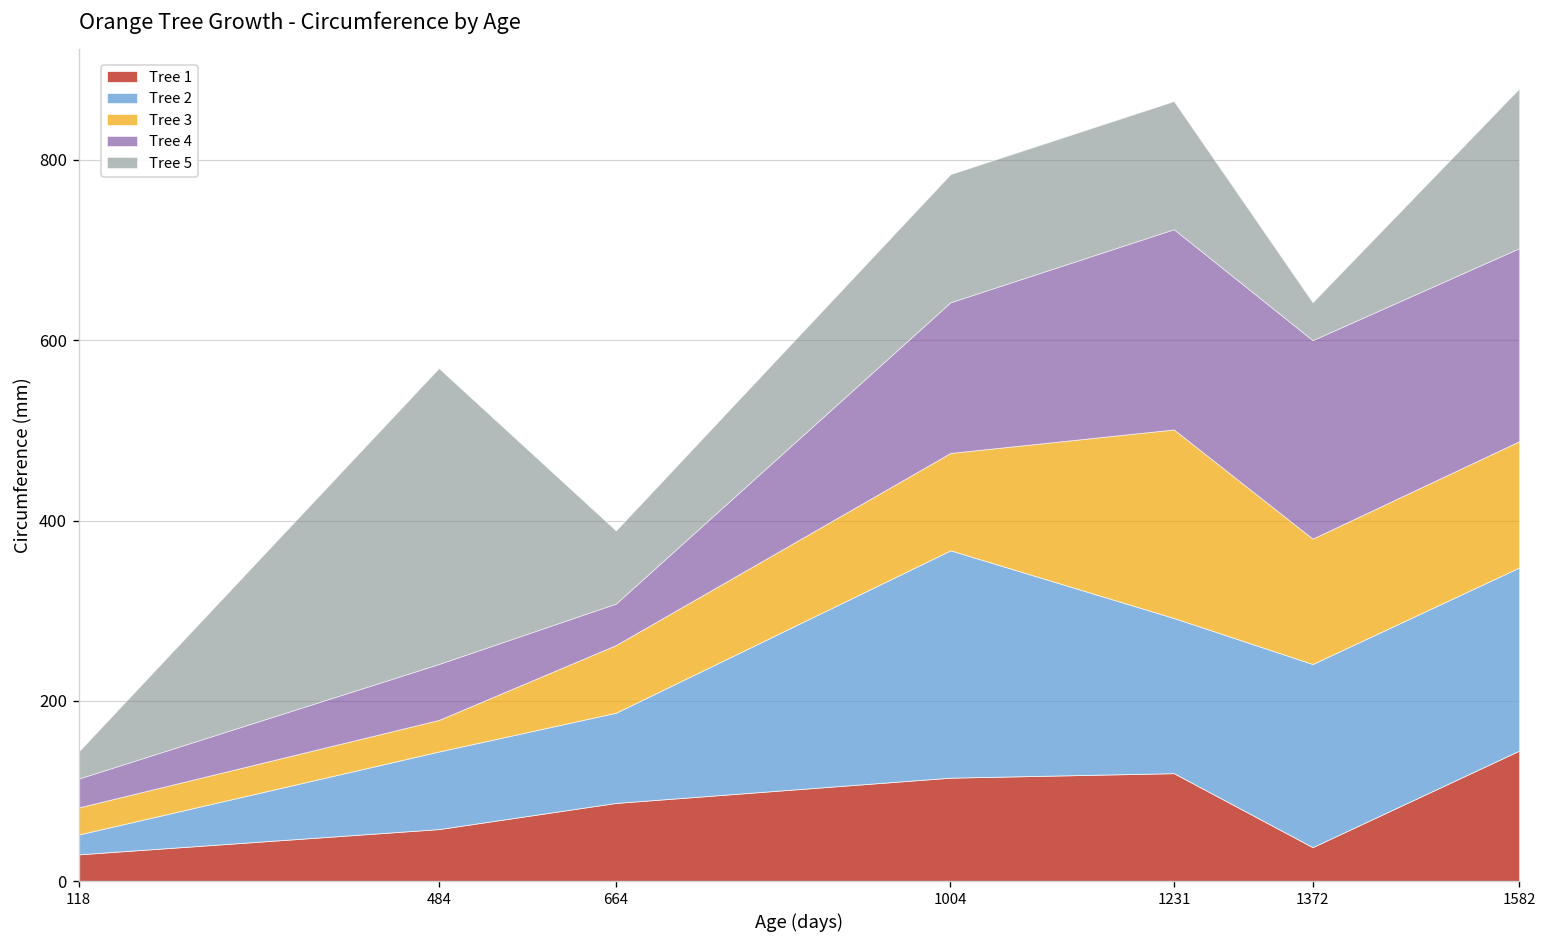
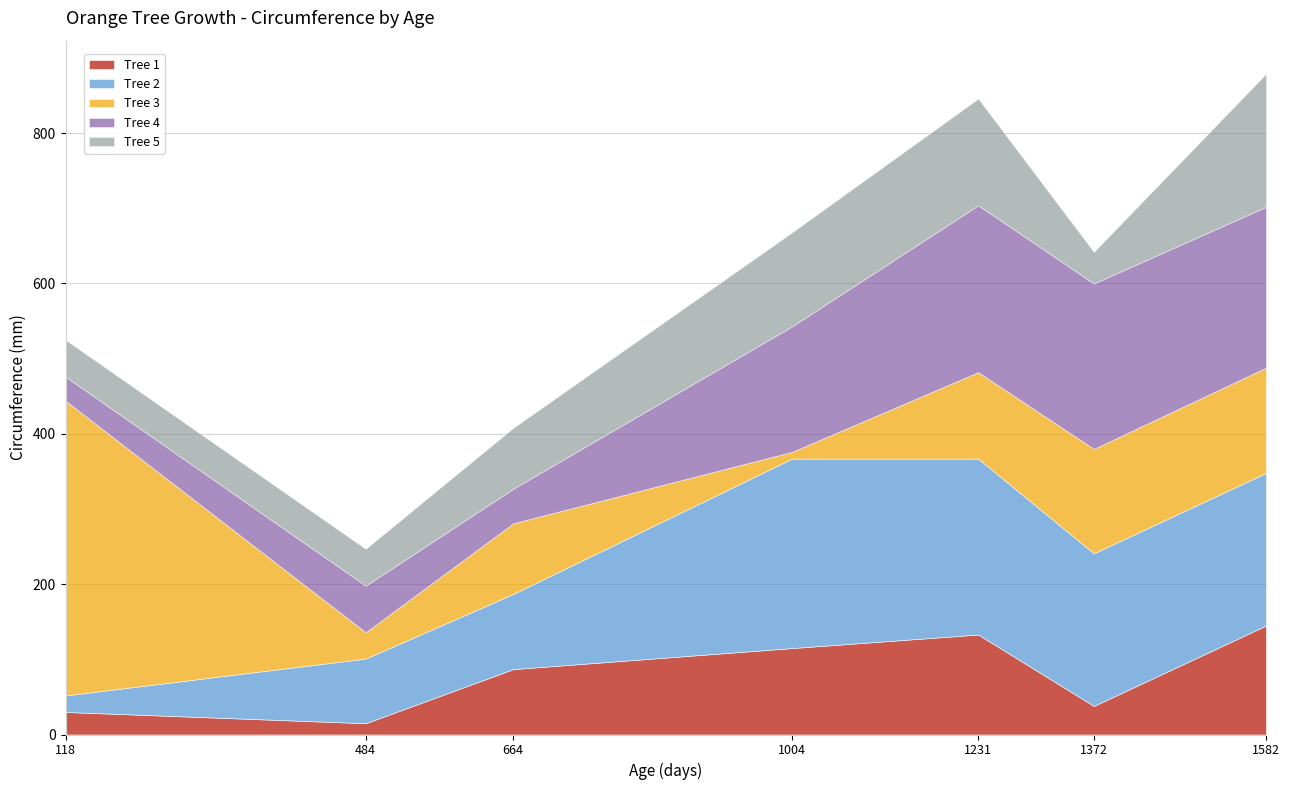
Tree 3, 118: 30 -> 390
Tree 5, 118: 30 -> 50
Tree 1, 484: 60 -> 20
Tree 5, 484: 330 -> 50
Tree 3, 664: 80 -> 90
Tree 3, 1004: 110 -> 10
Tree 5, 1004: 140 -> 130
Tree 1, 1231: 120 -> 130
Tree 2, 1231: 170 -> 230
Tree 3, 1231: 210 -> 120
